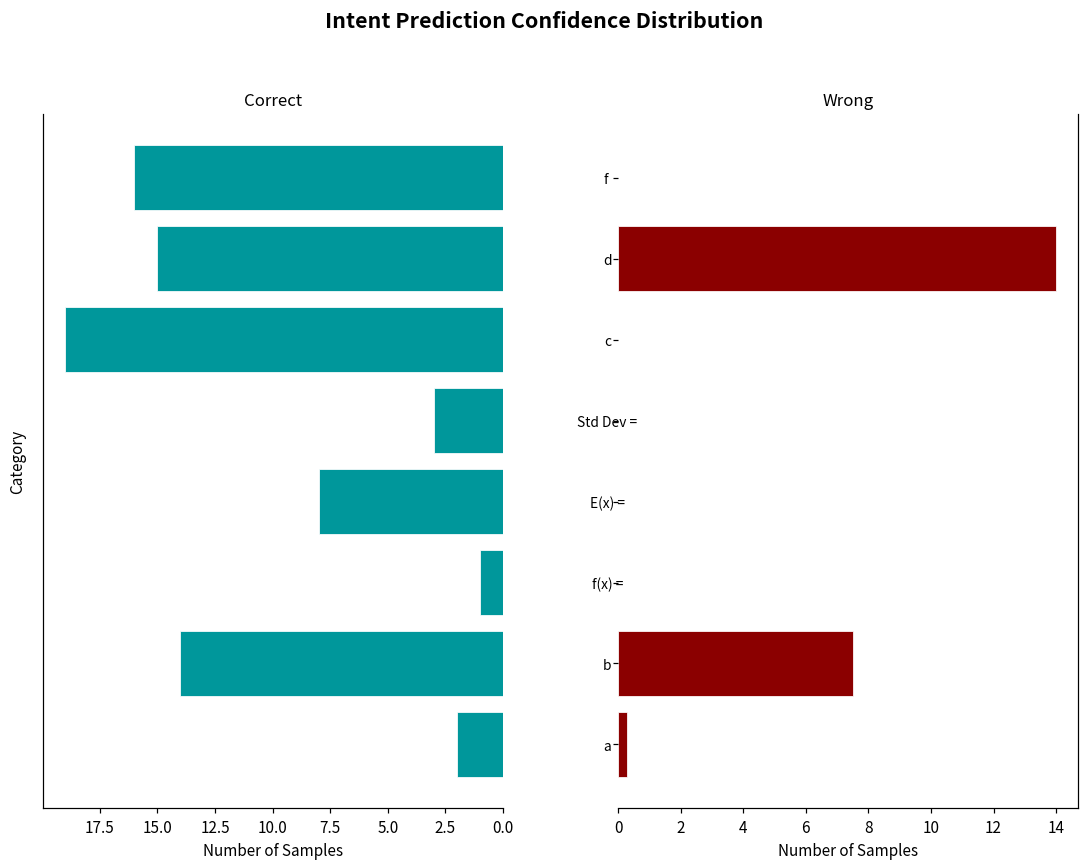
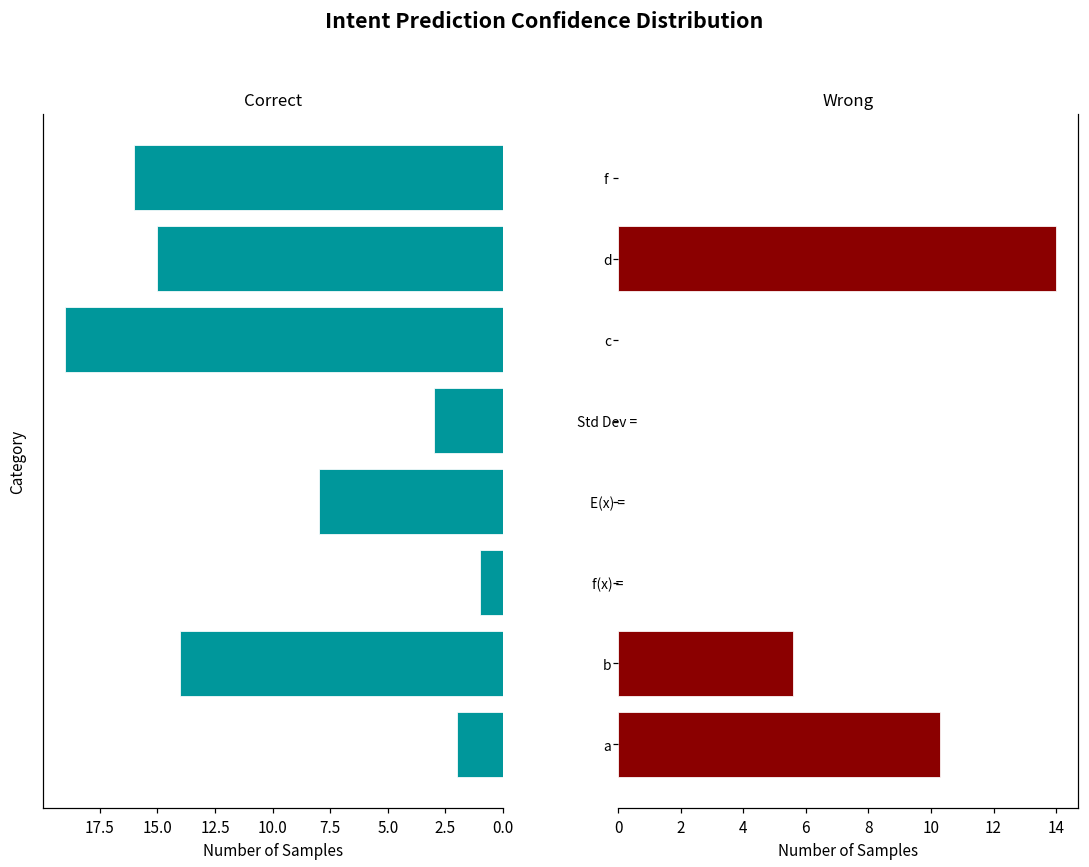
Wrong, b: 7.5 -> 5.6
Wrong, a: 0.3 -> 10.3
